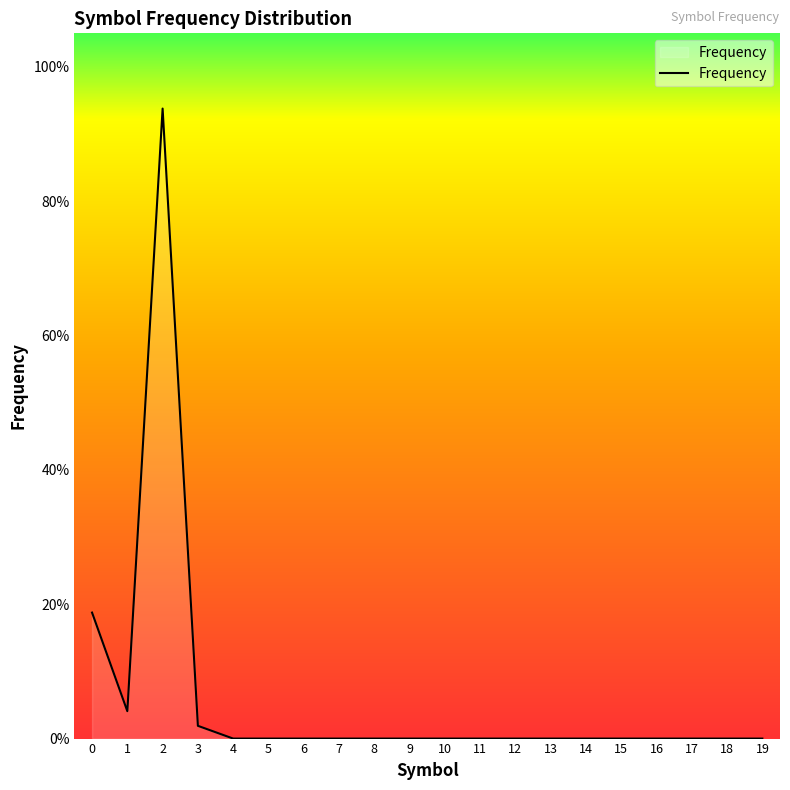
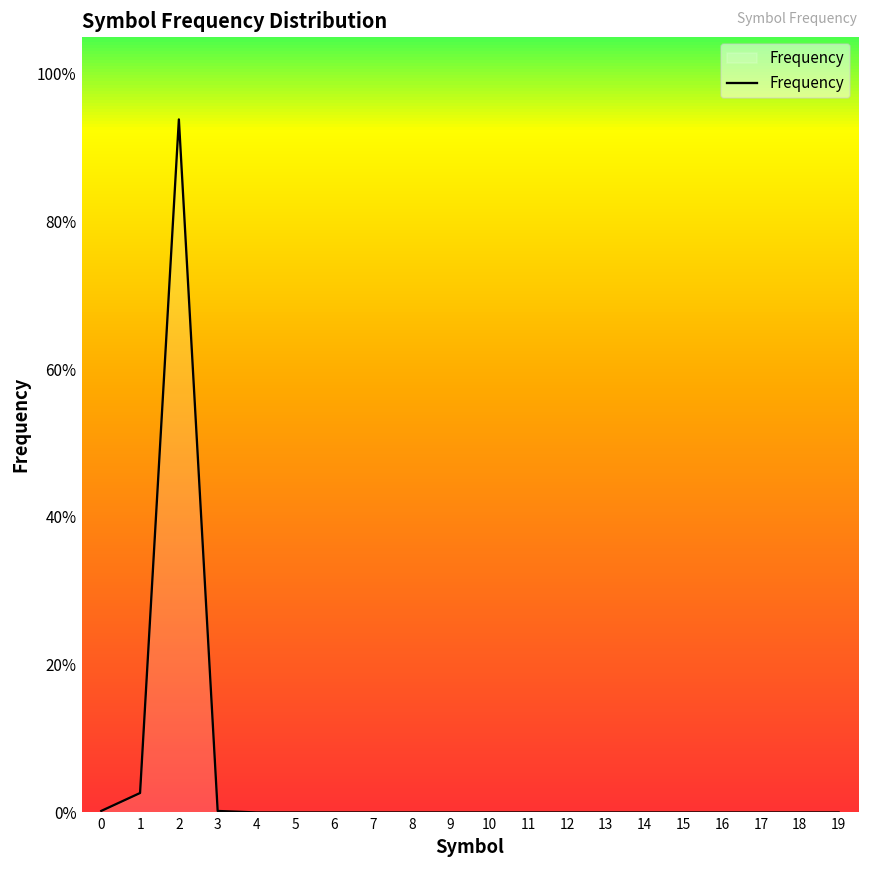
0: 19% -> 0%
1: 4% -> 3%
3: 2% -> 0%
